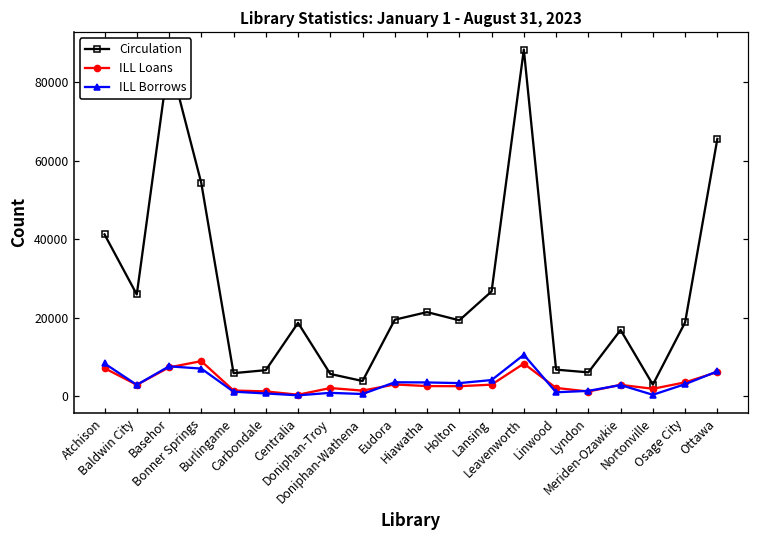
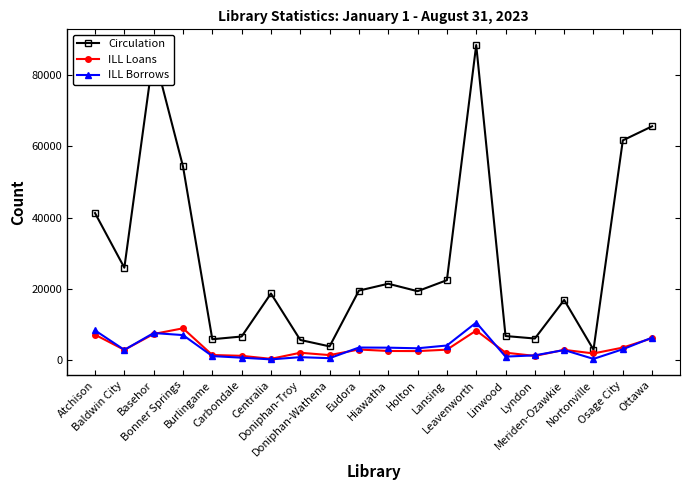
Circulation, Lansing: 27000 -> 22000
Circulation, Osage City: 19000 -> 62000
